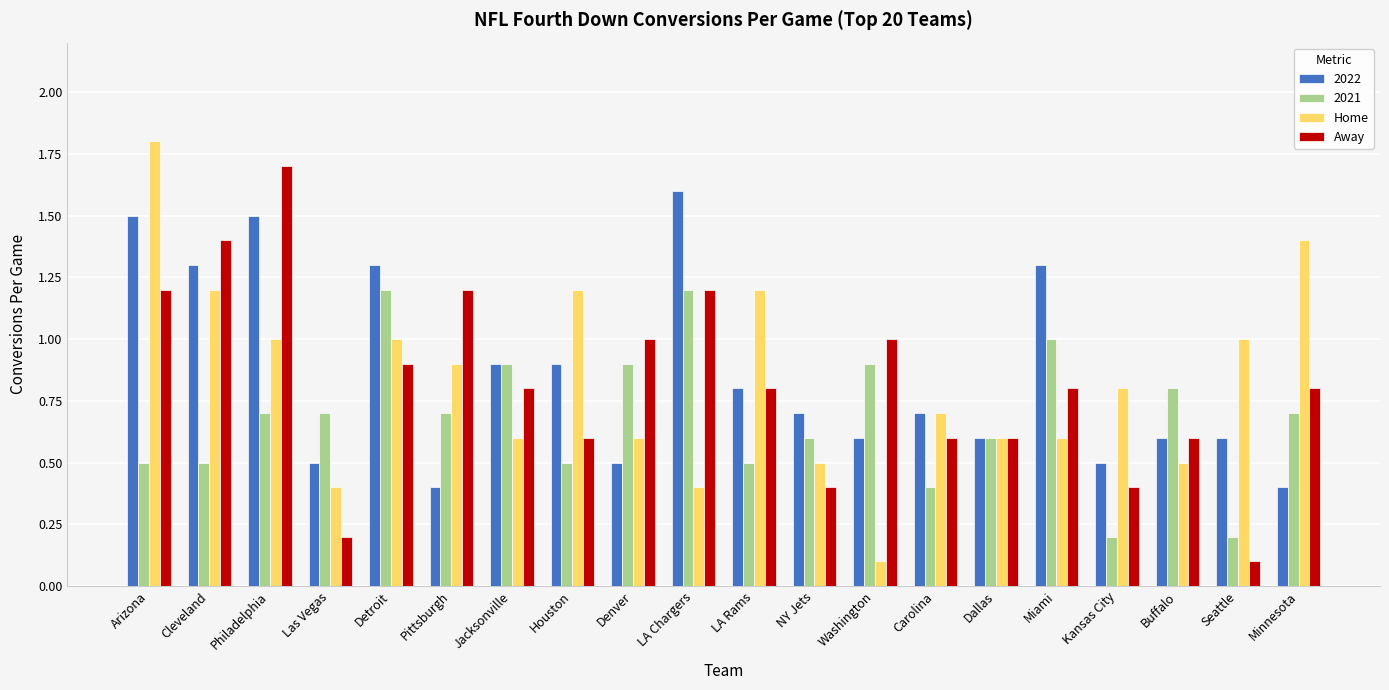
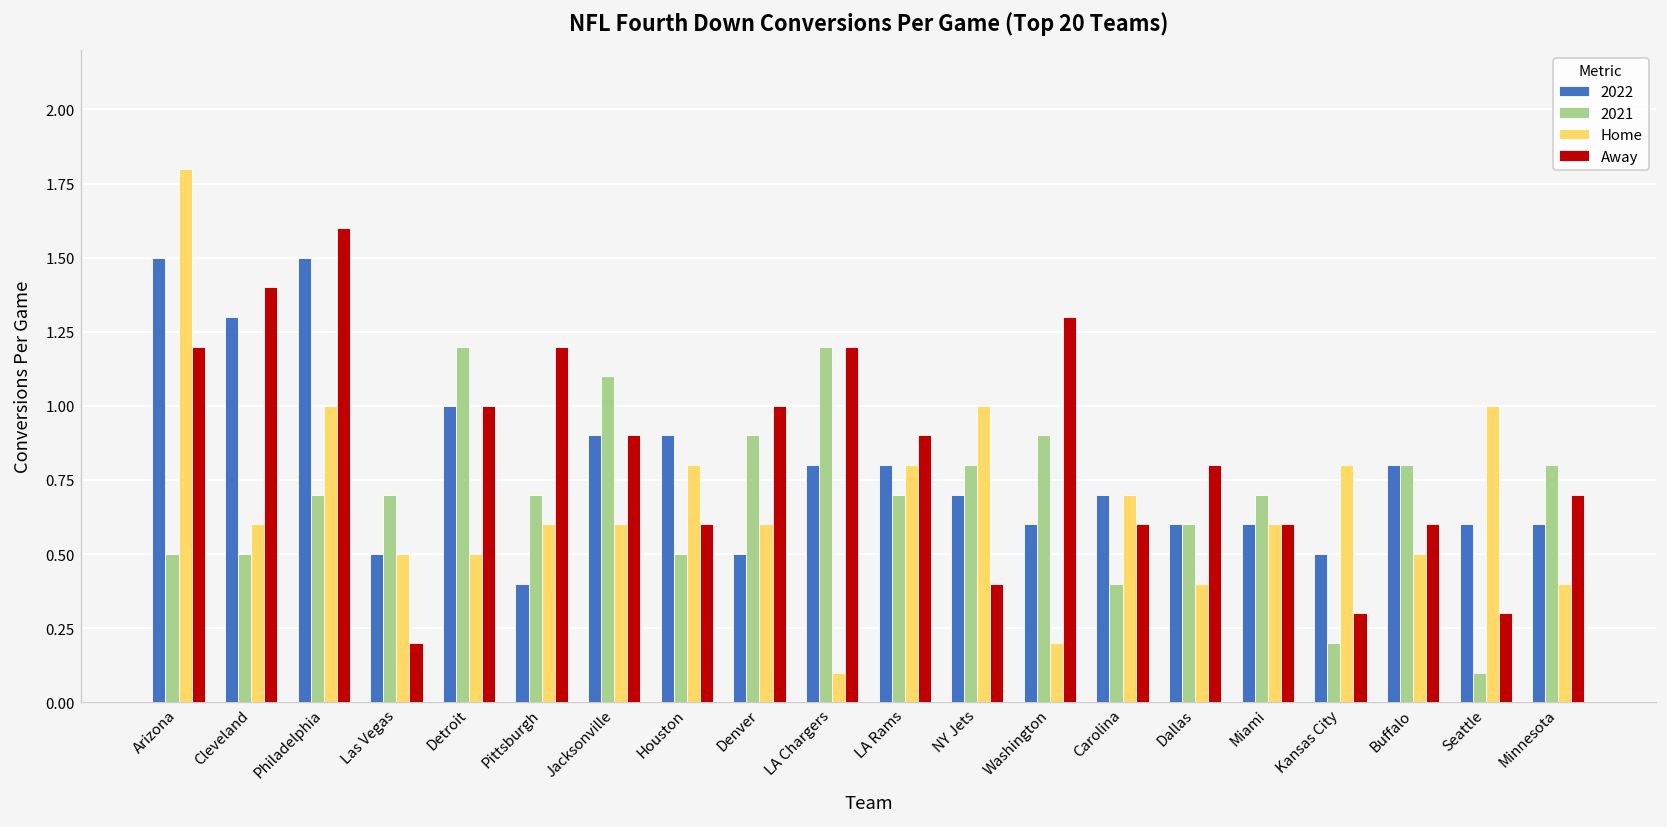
Home, Cleveland: 1.2 -> 0.6
Away, Philadelphia: 1.7 -> 1.6
Home, Las Vegas: 0.4 -> 0.5
2022, Detroit: 1.3 -> 1.0
Home, Detroit: 1.0 -> 0.5
Away, Detroit: 0.9 -> 1.0
Home, Pittsburgh: 0.9 -> 0.6
2021, Jacksonville: 0.9 -> 1.1
Away, Jacksonville: 0.8 -> 0.9
Home, Houston: 1.2 -> 0.8
2022, LA Chargers: 1.6 -> 0.8
Home, LA Chargers: 0.4 -> 0.1
2021, LA Rams: 0.5 -> 0.7
Home, LA Rams: 1.2 -> 0.8
Away, LA Rams: 0.8 -> 0.9
2021, NY Jets: 0.6 -> 0.8
Home, NY Jets: 0.5 -> 1.0
Home, Washington: 0.1 -> 0.2
Away, Washington: 1.0 -> 1.3
Home, Dallas: 0.6 -> 0.4
Away, Dallas: 0.6 -> 0.8
2022, Miami: 1.3 -> 0.6
2021, Miami: 1.0 -> 0.7
Away, Miami: 0.8 -> 0.6
Away, Kansas City: 0.4 -> 0.3
2022, Buffalo: 0.6 -> 0.8
2021, Seattle: 0.2 -> 0.1
Away, Seattle: 0.1 -> 0.3
2022, Minnesota: 0.4 -> 0.6
2021, Minnesota: 0.7 -> 0.8
Home, Minnesota: 1.4 -> 0.4
Away, Minnesota: 0.8 -> 0.7
